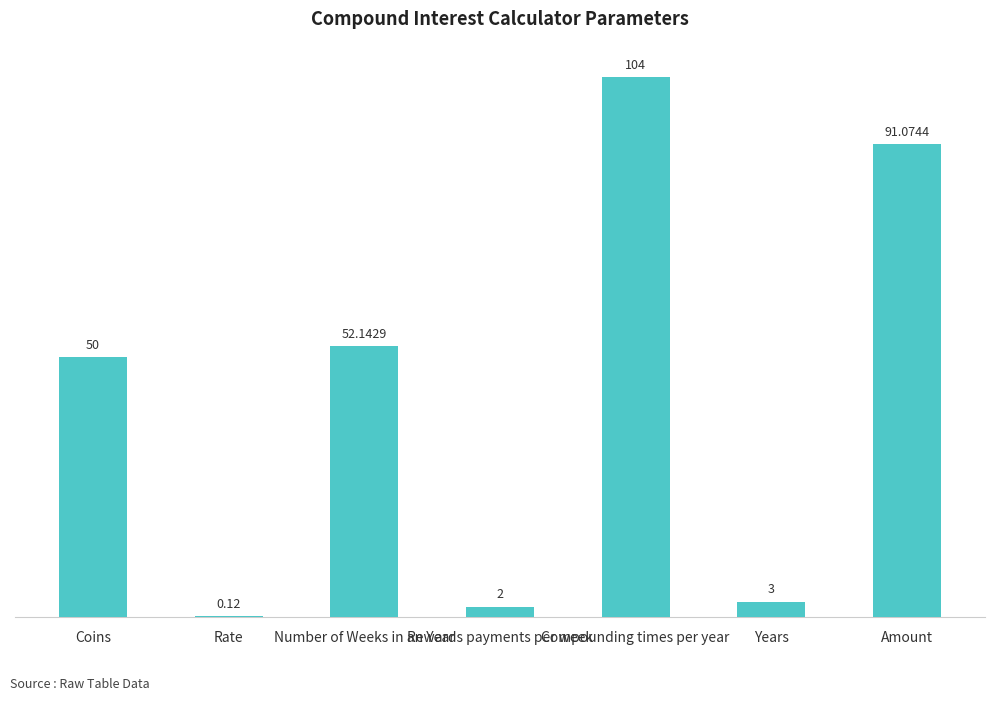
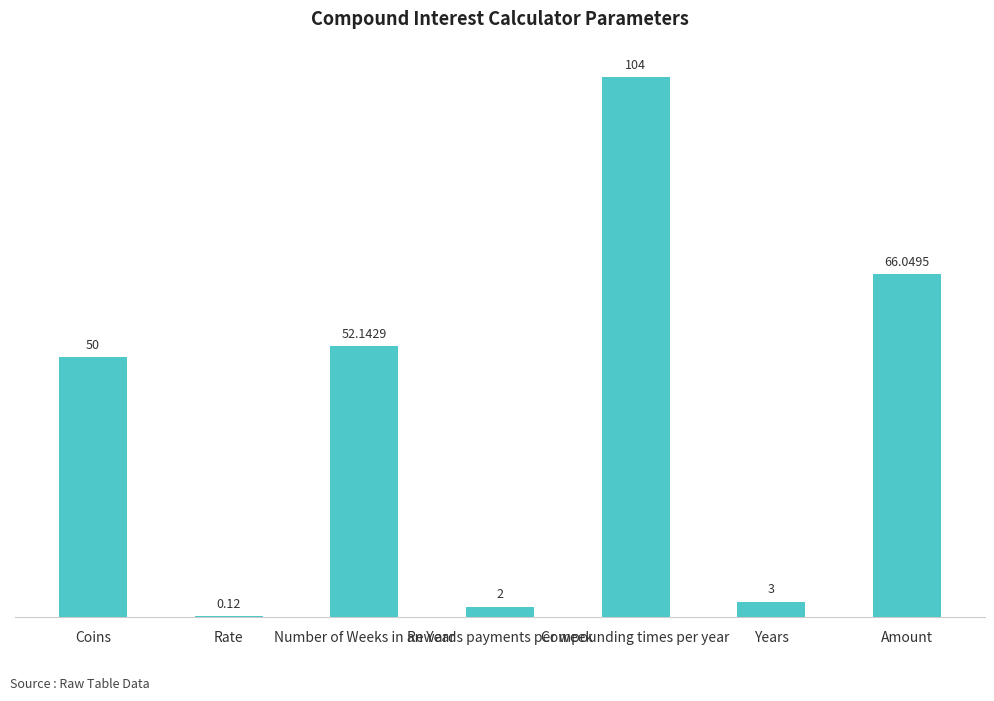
Amount: 91.0744 -> 66.0495
